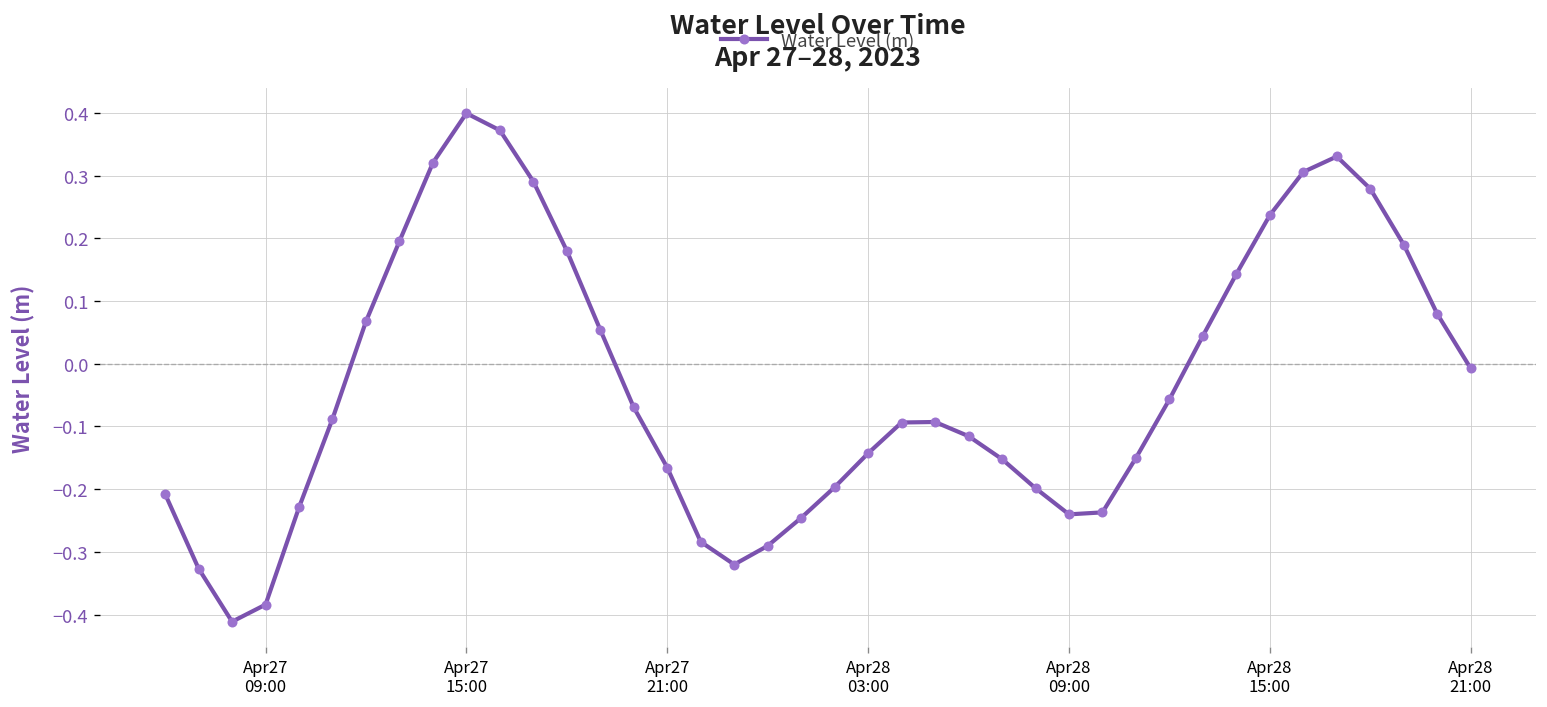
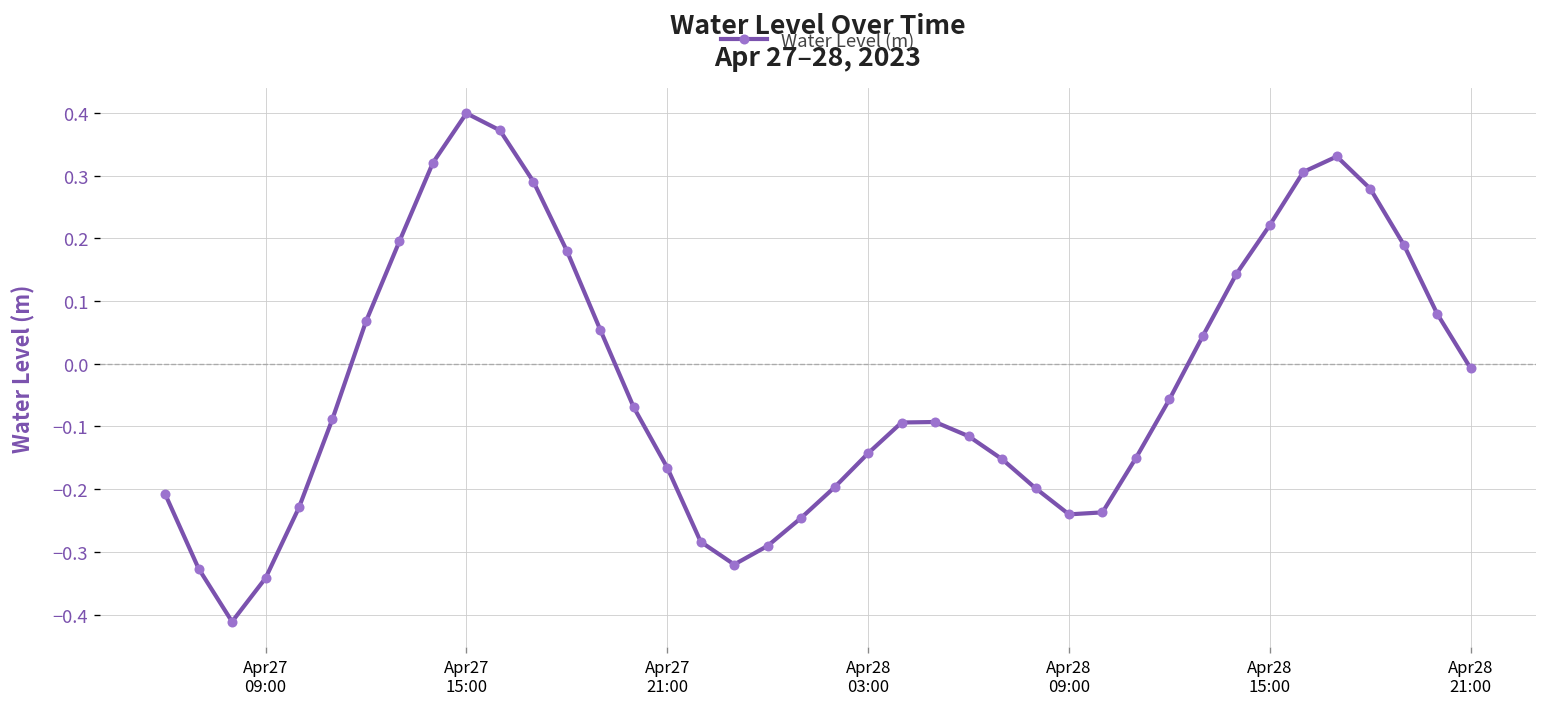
Apr27 09:00: -0.38 -> -0.34
Apr28 15:00: 0.24 -> 0.22
